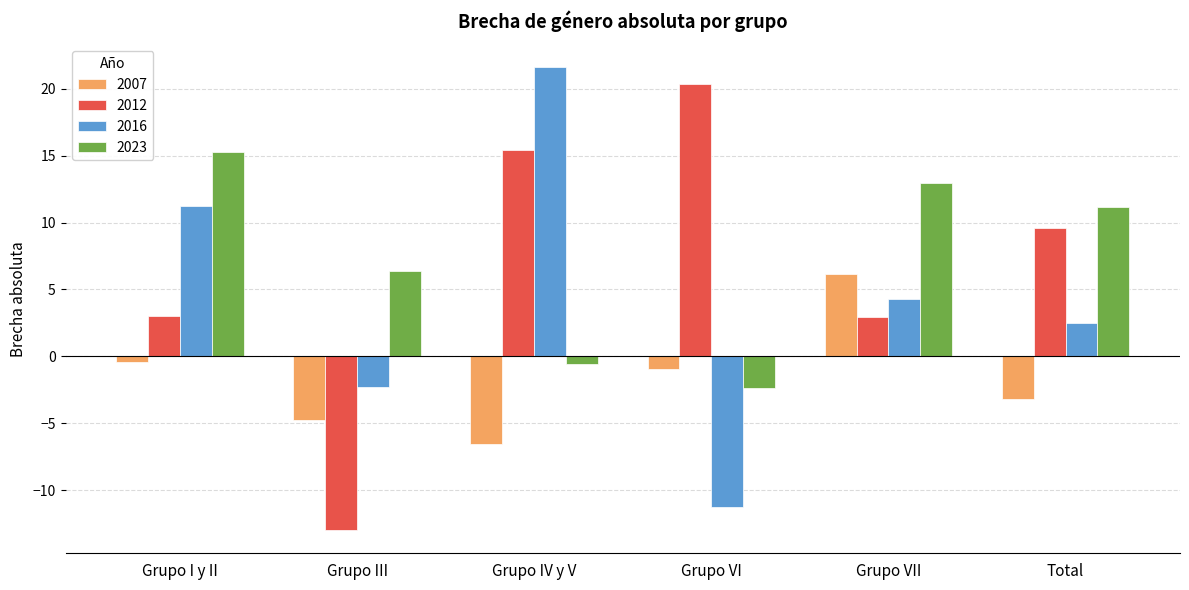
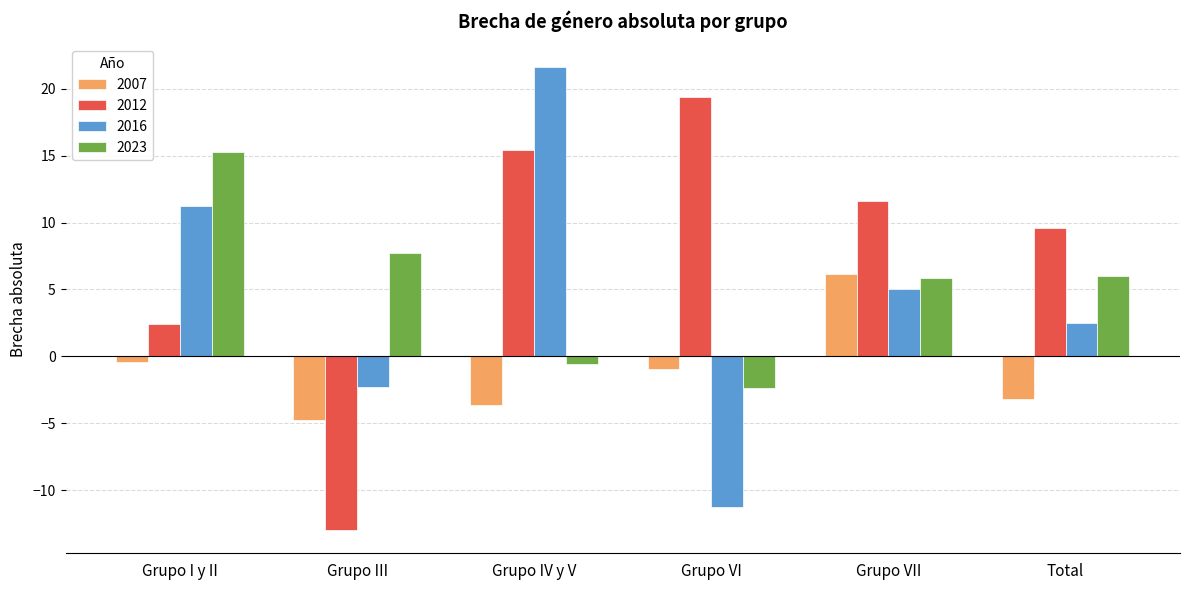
2012, Grupo I y II: 3.0 -> 2.4
2023, Grupo III: 6.4 -> 7.7
2007, Grupo IV y V: -6.6 -> -3.6
2012, Grupo VI: 20.3 -> 19.4
2012, Grupo VII: 3.0 -> 11.6
2016, Grupo VII: 4.3 -> 5.1
2023, Grupo VII: 12.9 -> 5.8
2023, Total: 11.2 -> 6.0
